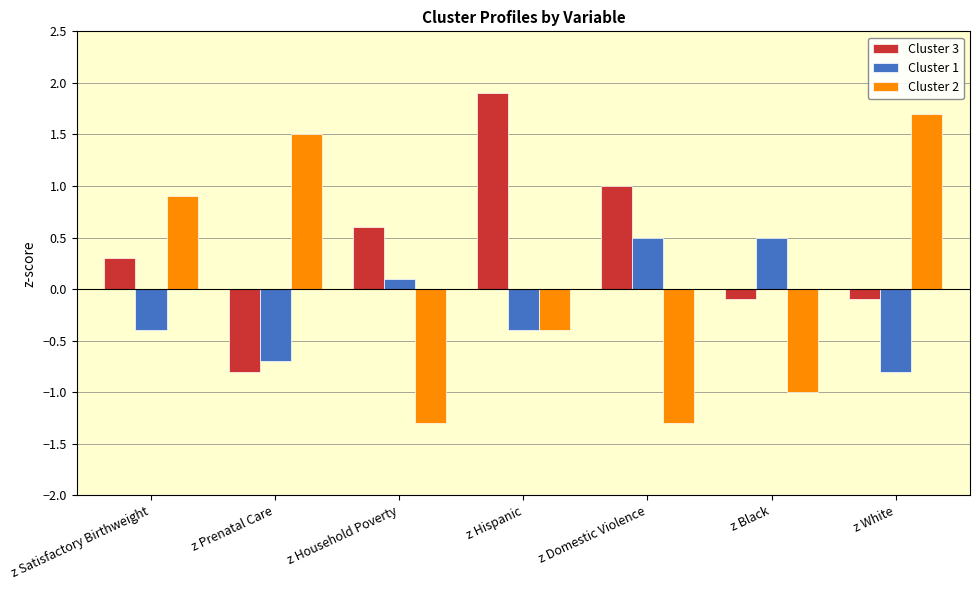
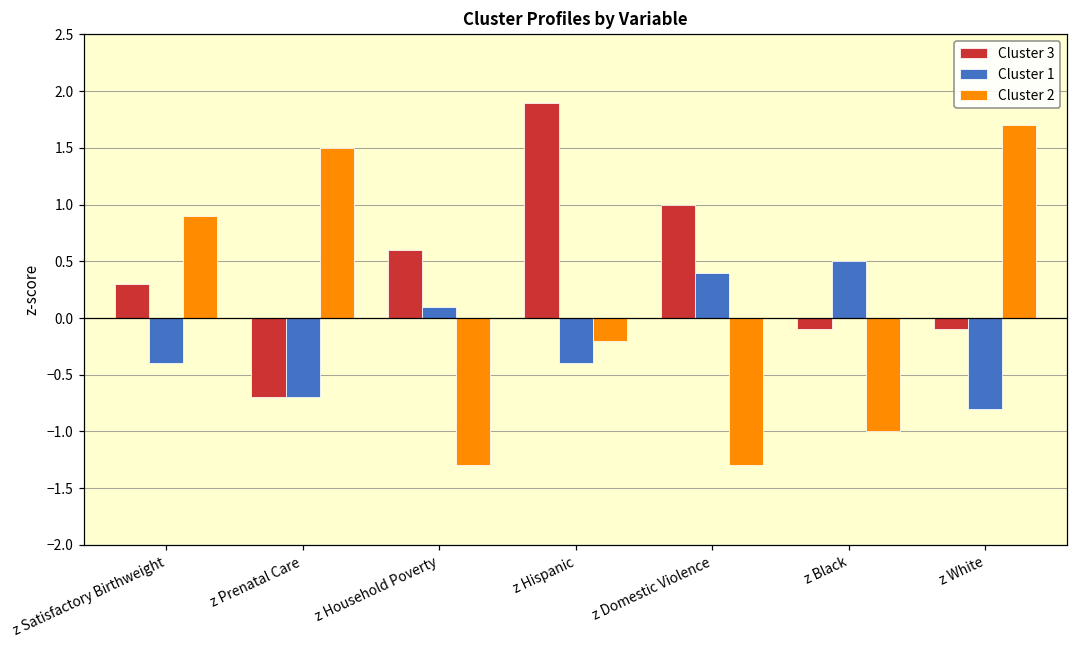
Cluster 3, z Prenatal Care: -0.8 -> -0.7
Cluster 2, z Hispanic: -0.4 -> -0.2
Cluster 1, z Domestic Violence: 0.5 -> 0.4
